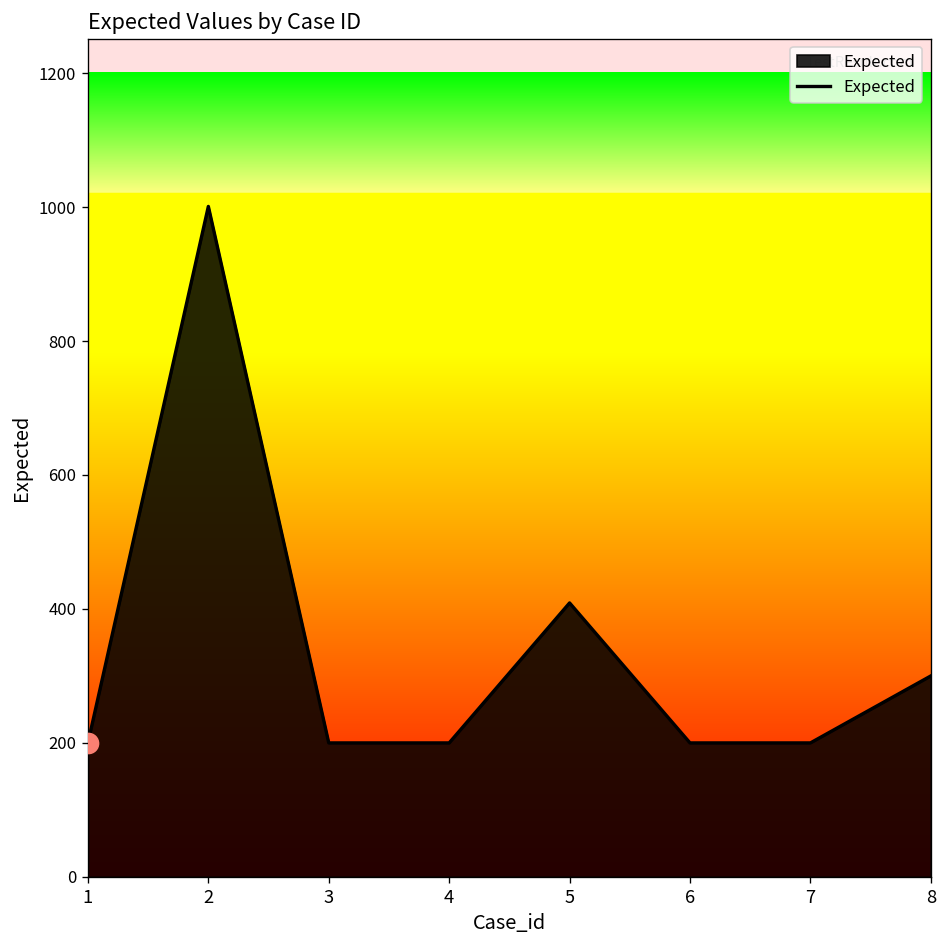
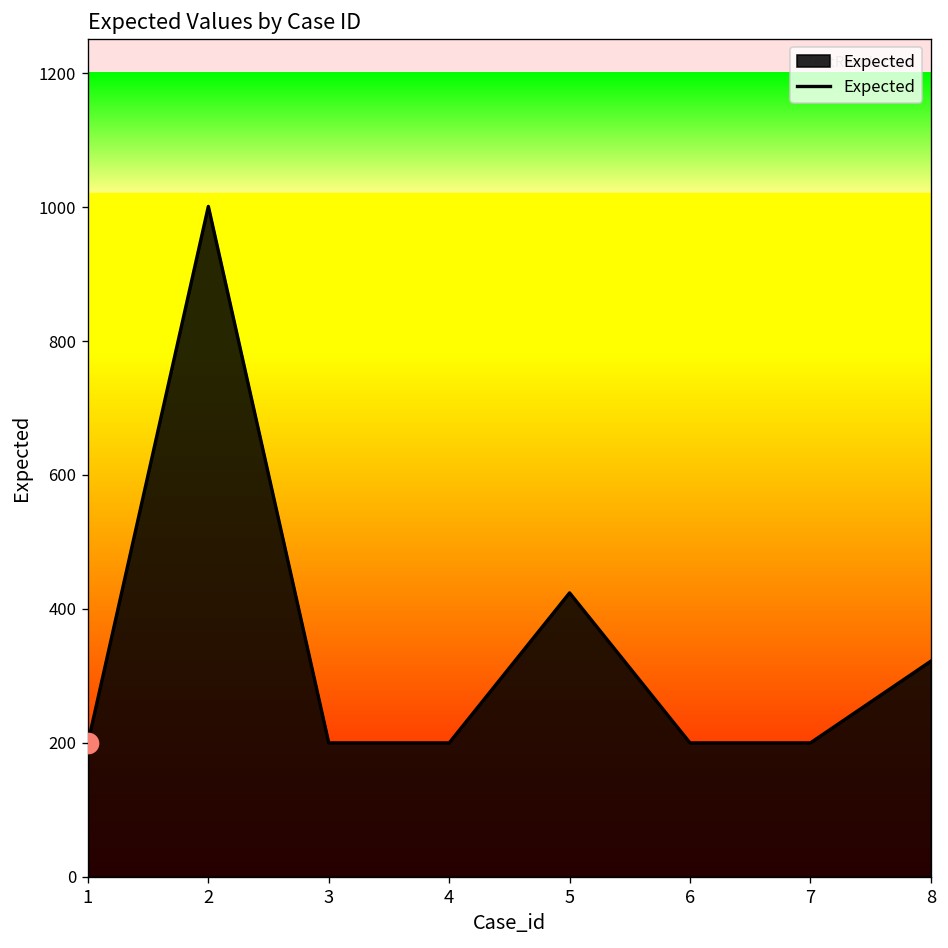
Expected, 5: 410 -> 420
Expected, 8: 300 -> 320
